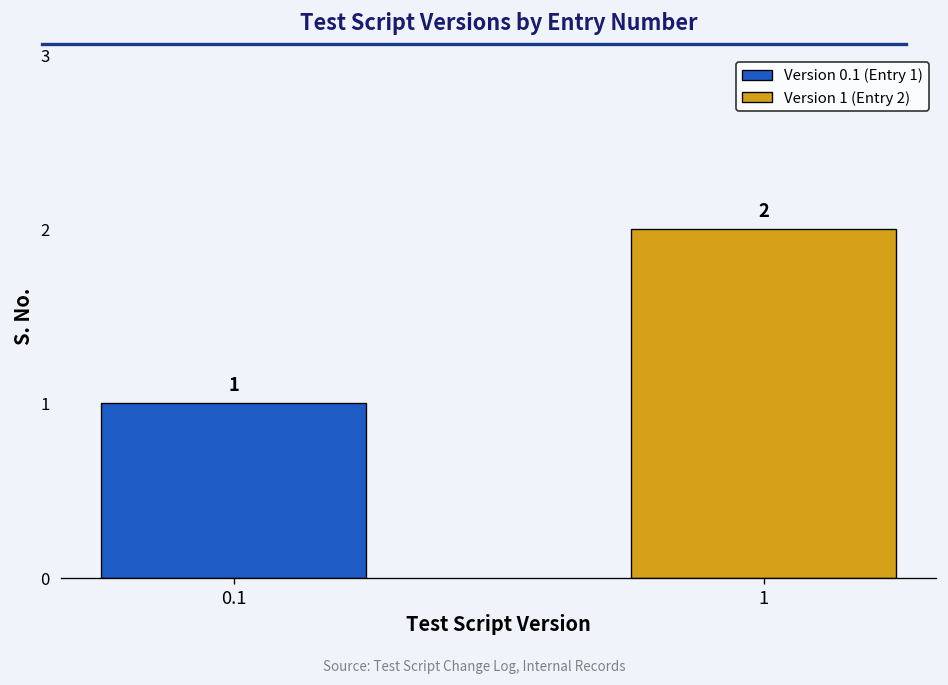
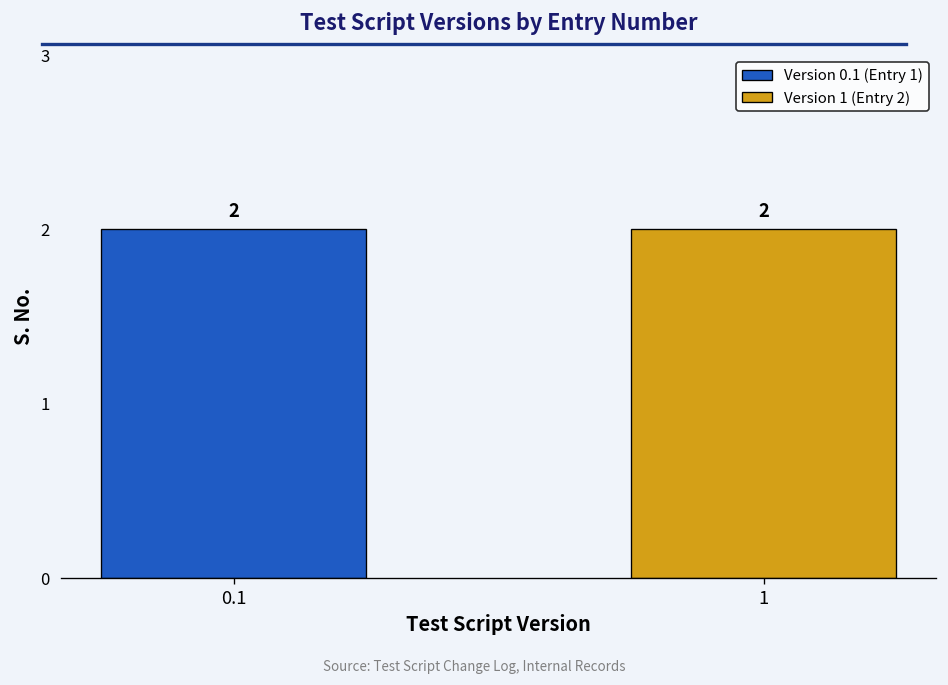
0.1: 1 -> 2
